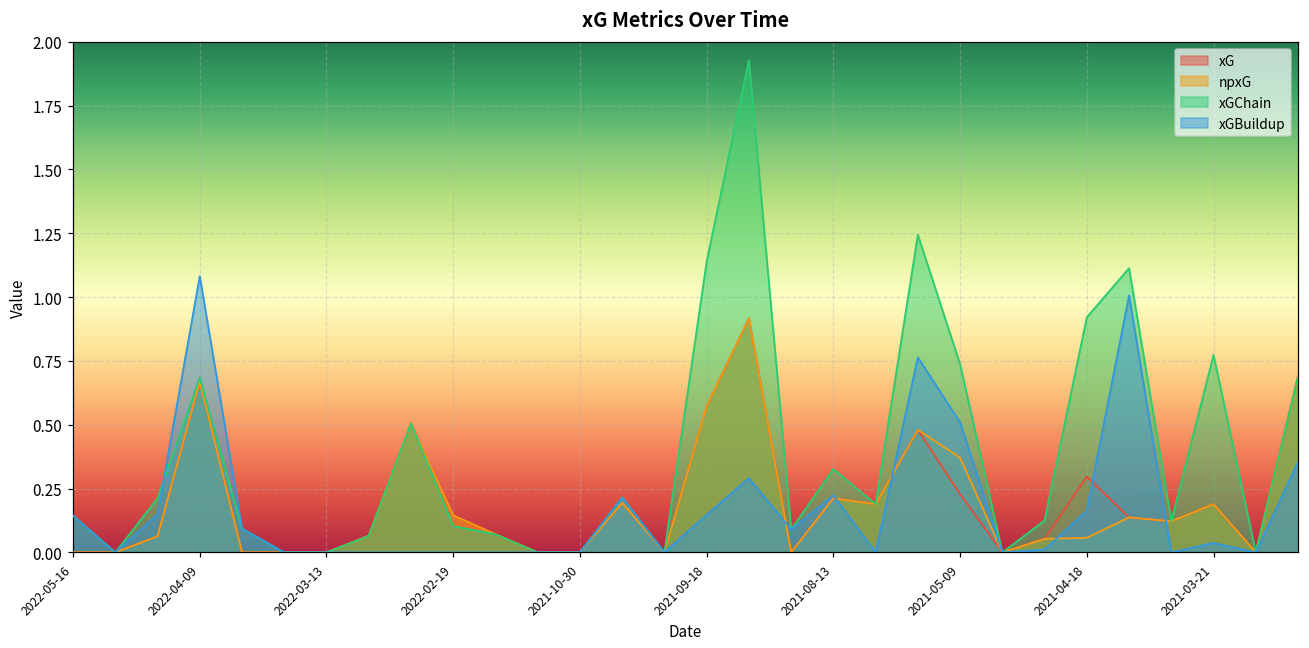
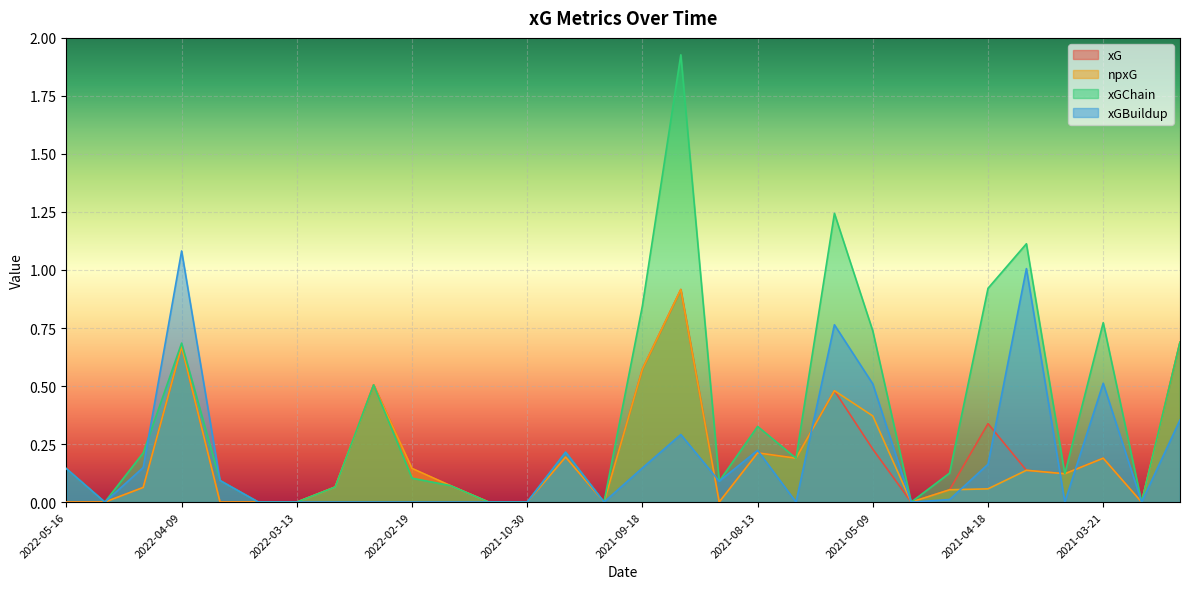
xGChain, 2021-09-18: 1.14 -> 0.85
xG, 2021-04-18: 0.30 -> 0.34
xGBuildup, 2021-03-21: 0.04 -> 0.51
